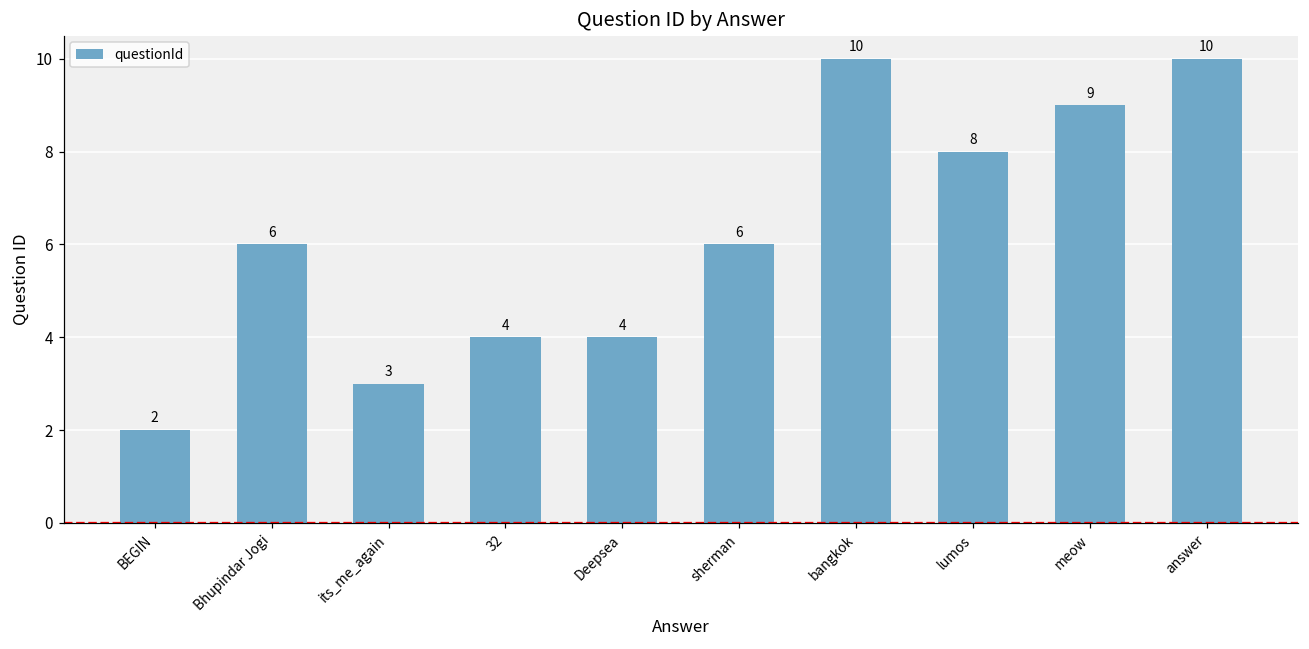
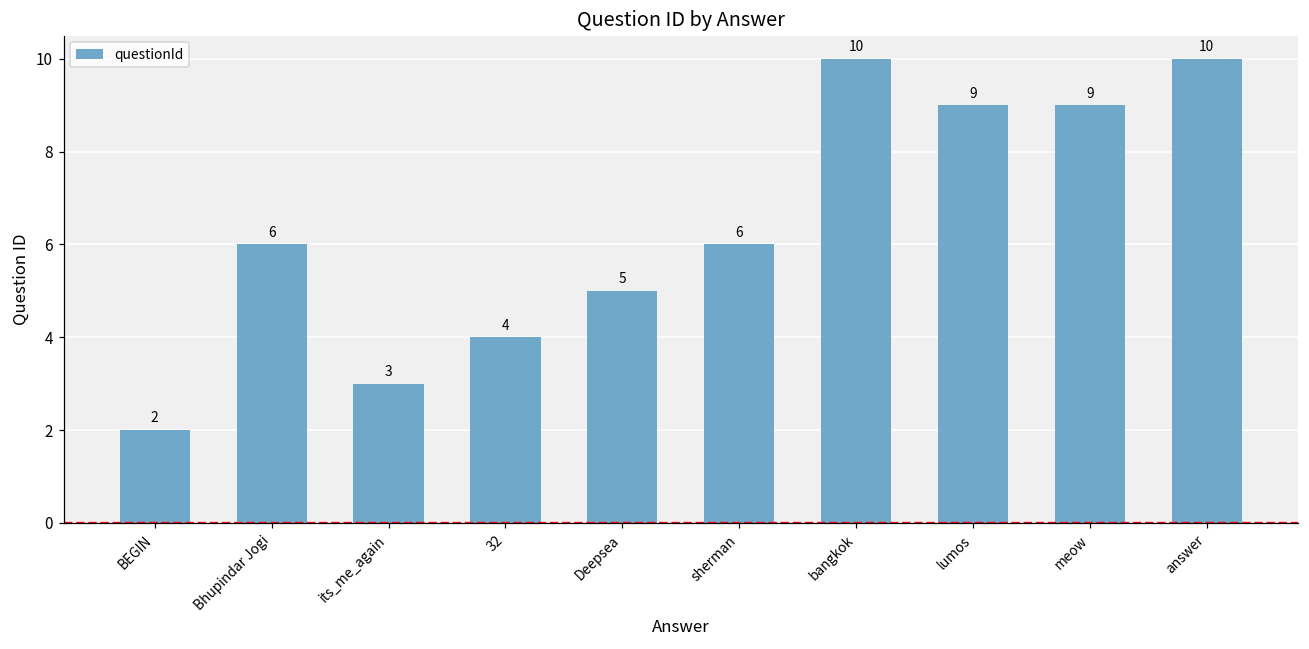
Deepsea: 4 -> 5
lumos: 8 -> 9
